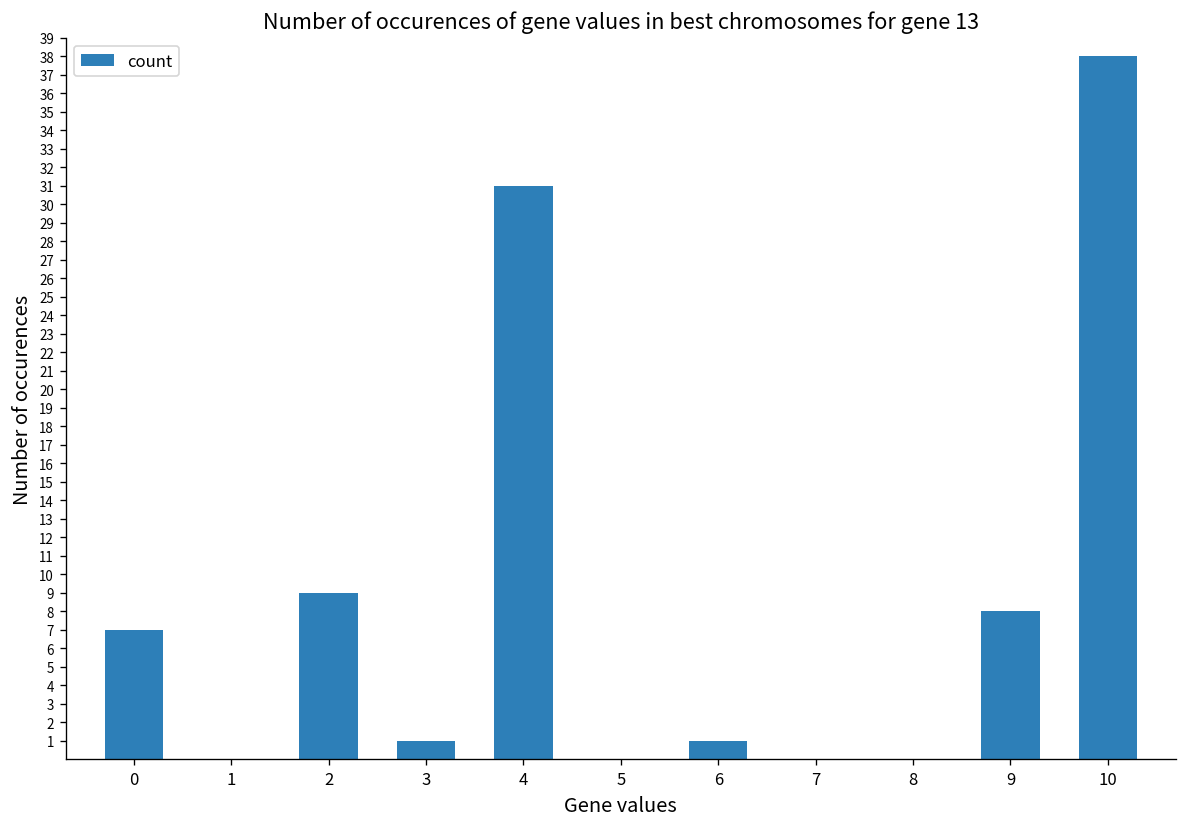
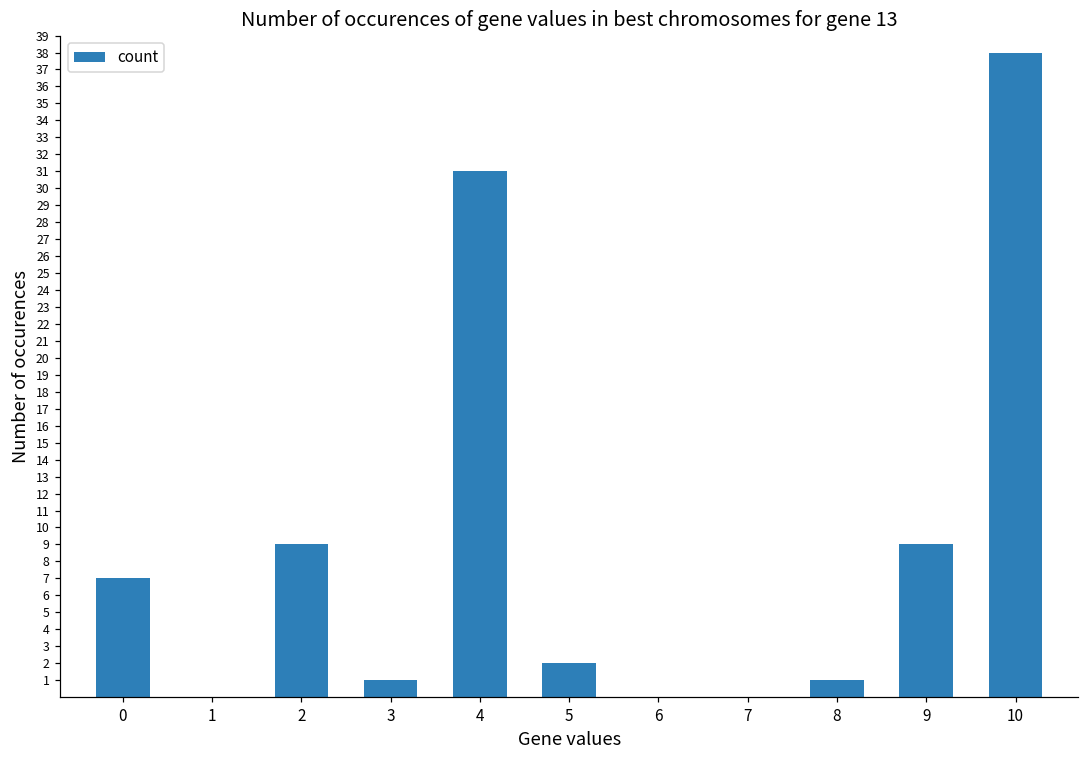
5: 0 -> 2
6: 1 -> 0
8: 0 -> 1
9: 8 -> 9
